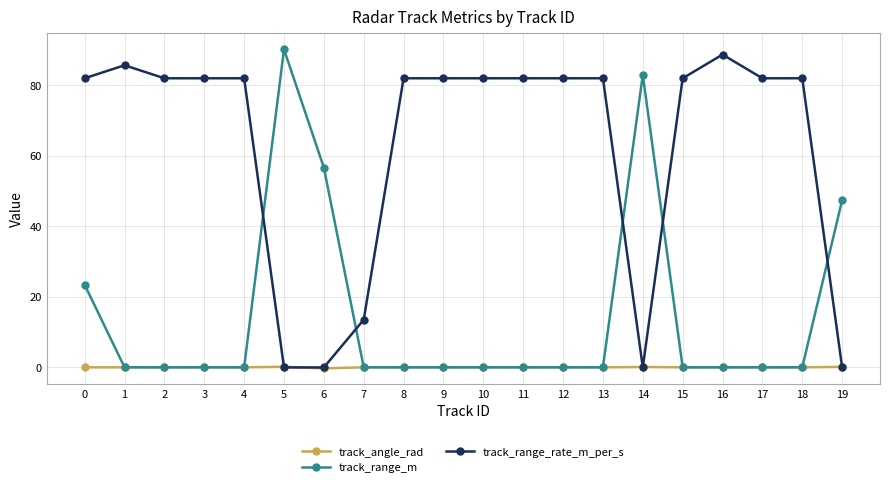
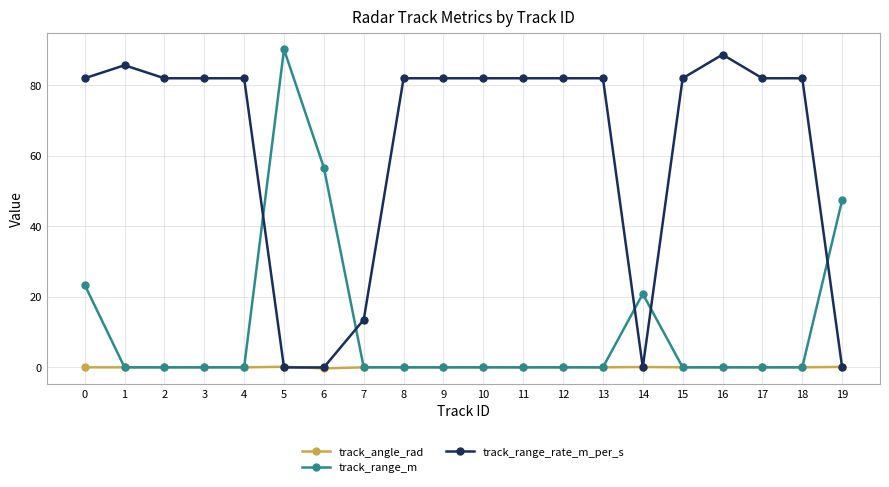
track_range_m, 14: 83 -> 21
